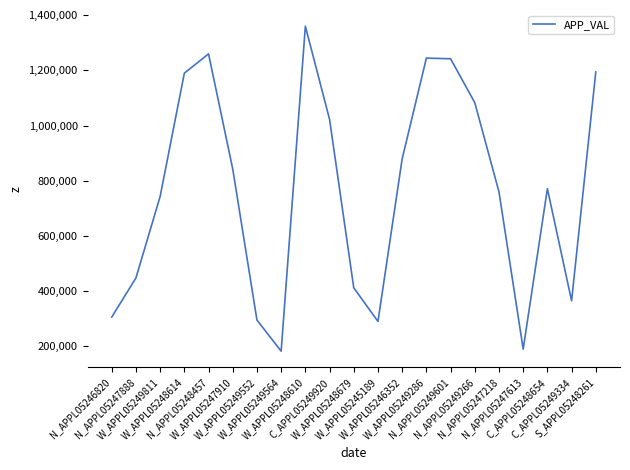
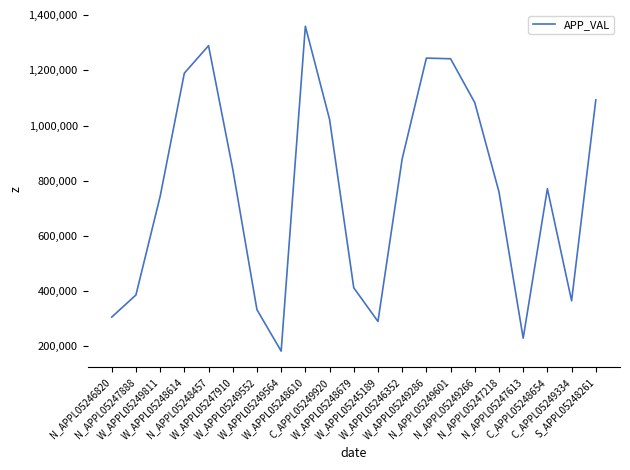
N_APPL05247888: 450,000 -> 380,000
N_APPL05248457: 1,260,000 -> 1,290,000
W_APPL05249552: 290,000 -> 330,000
N_APPL05247613: 190,000 -> 230,000
S_APPL05248261: 1,190,000 -> 1,090,000
